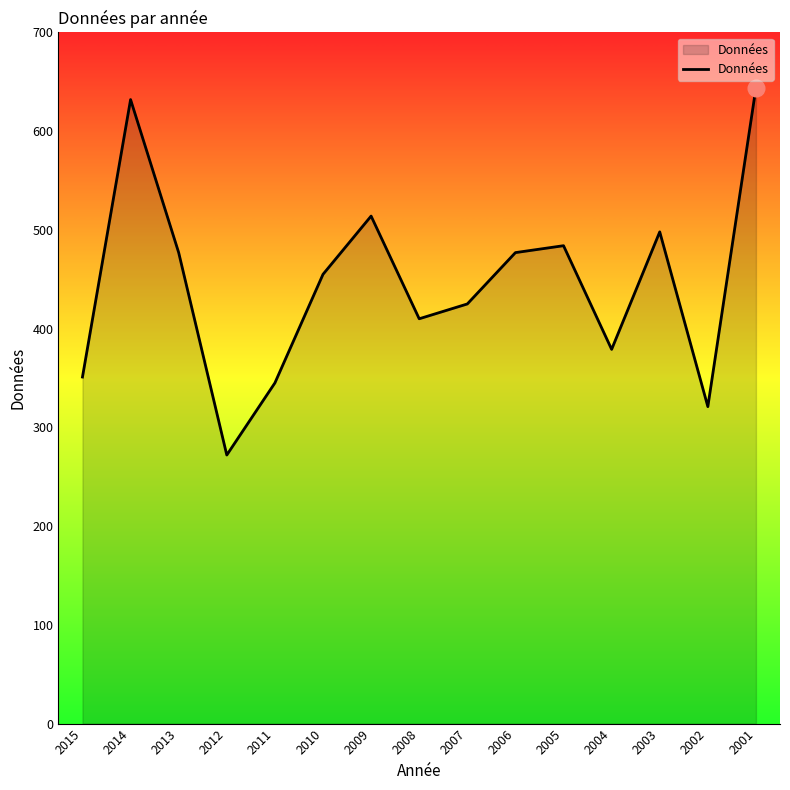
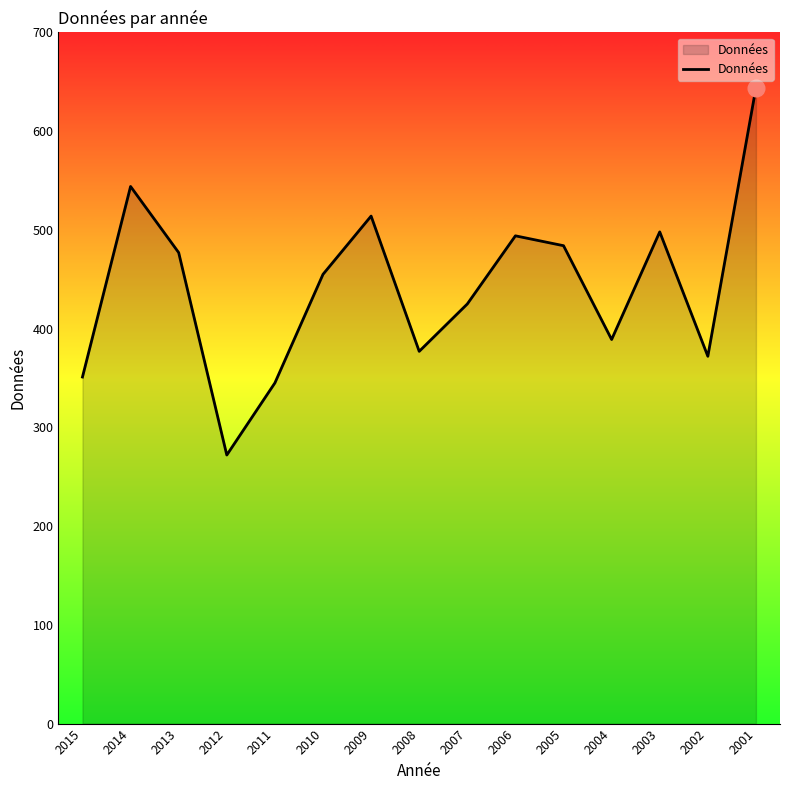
Données, 2014: 630 -> 540
Données, 2008: 410 -> 380
Données, 2006: 480 -> 490
Données, 2004: 380 -> 390
Données, 2002: 320 -> 370
